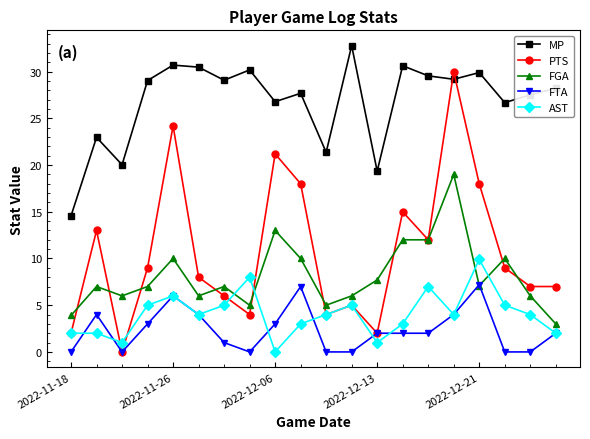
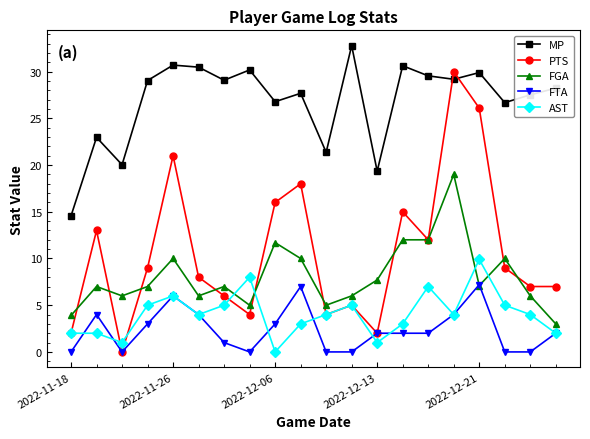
PTS, 2022-11-26: 24 -> 21
PTS, 2022-12-06: 21 -> 16
FGA, 2022-12-06: 13 -> 12
PTS, 2022-12-21: 18 -> 26
